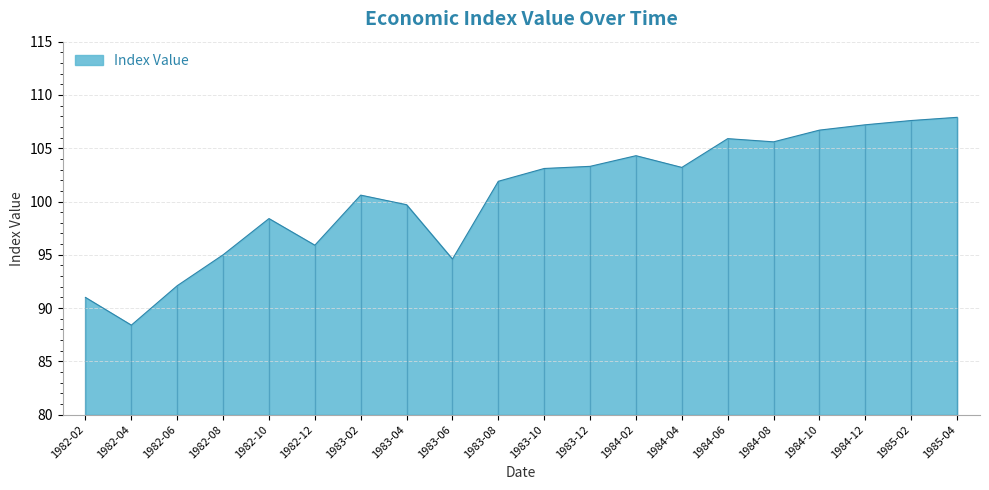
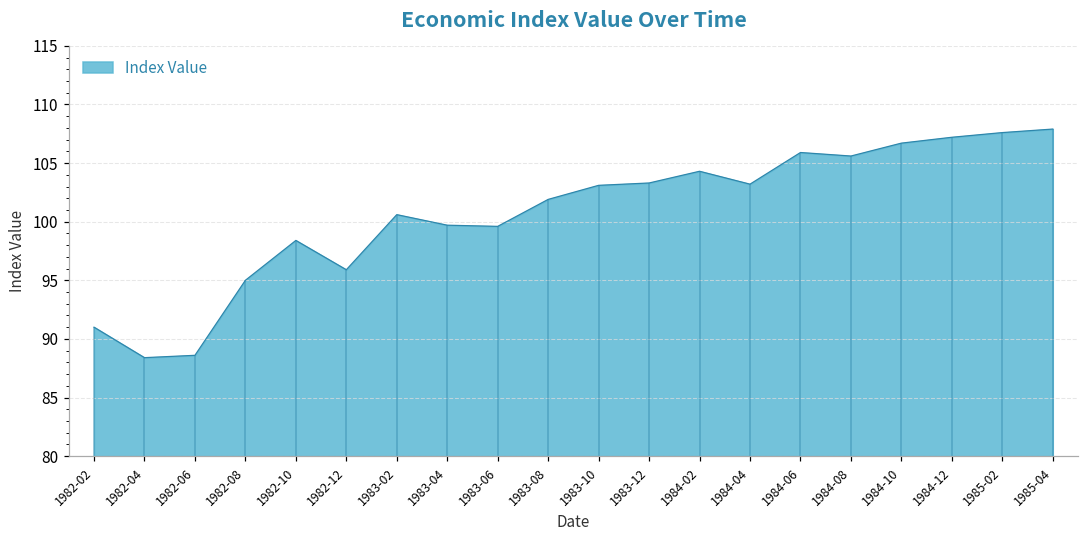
1982-06: 92.1 -> 88.6
1983-06: 94.6 -> 99.6
